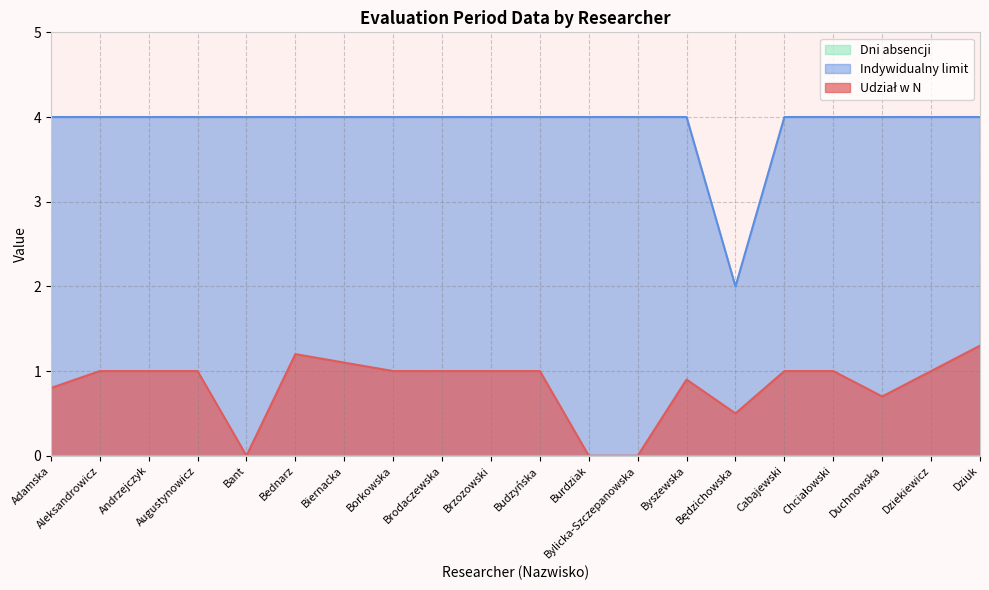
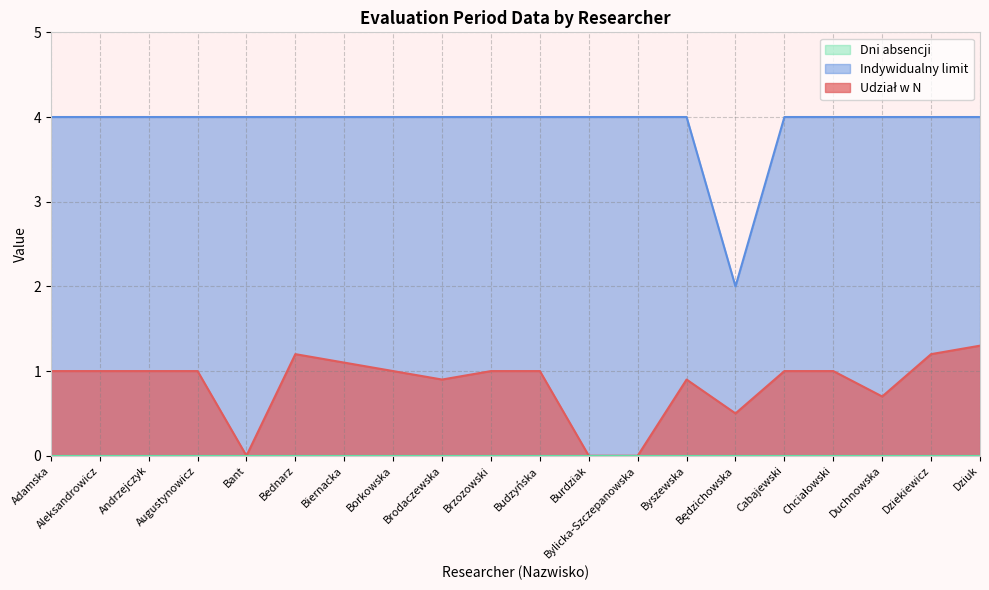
Udział w N, Adamska: 0.8 -> 1.0
Udział w N, Brodaczewska: 1.0 -> 0.9
Udział w N, Dziekiewicz: 1.0 -> 1.2
